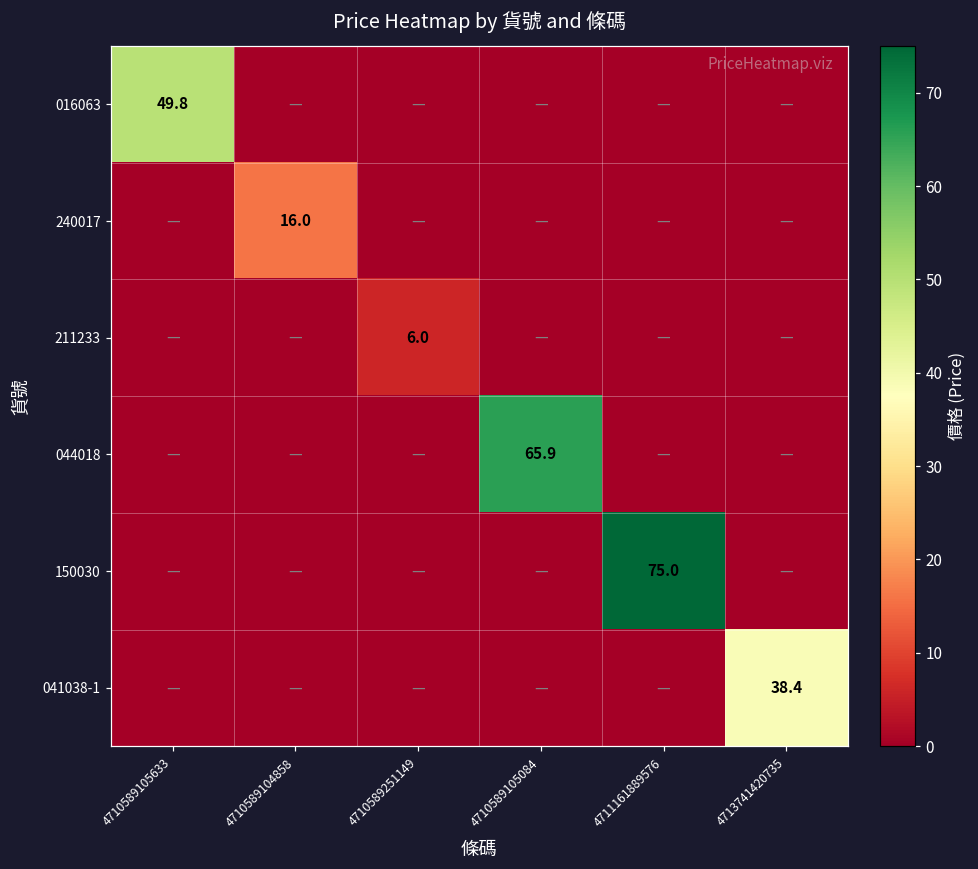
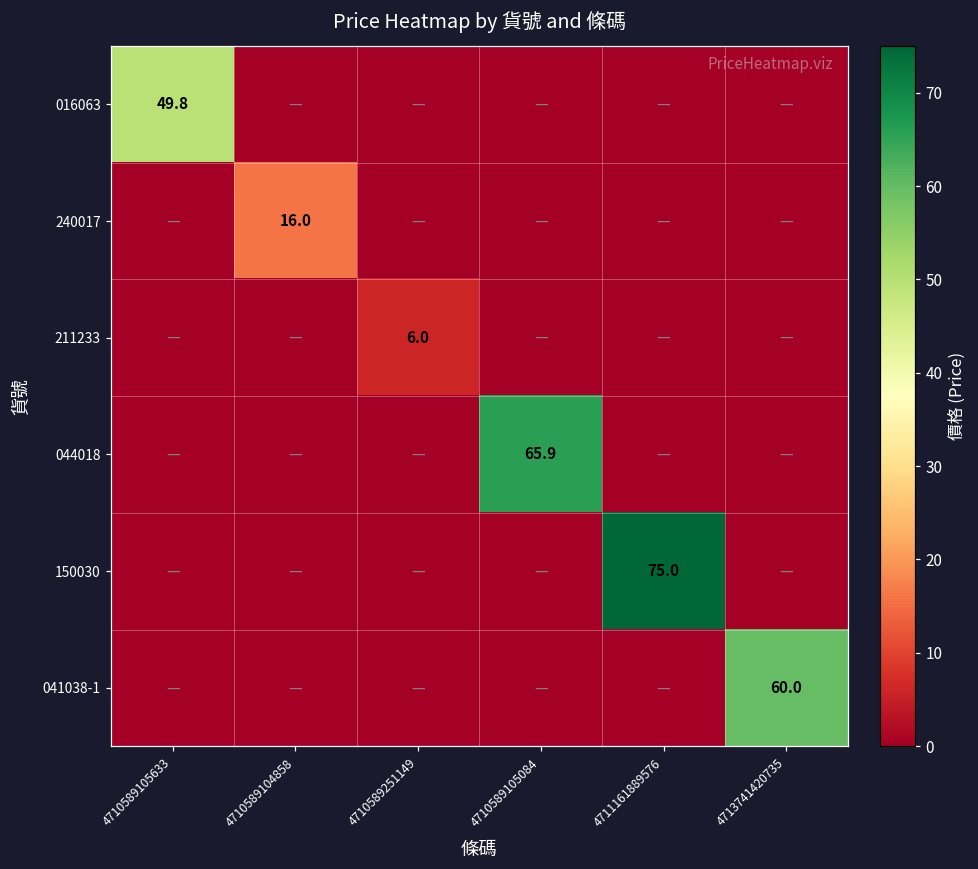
041038-1, 4713741420735: 38.4 -> 60.0
